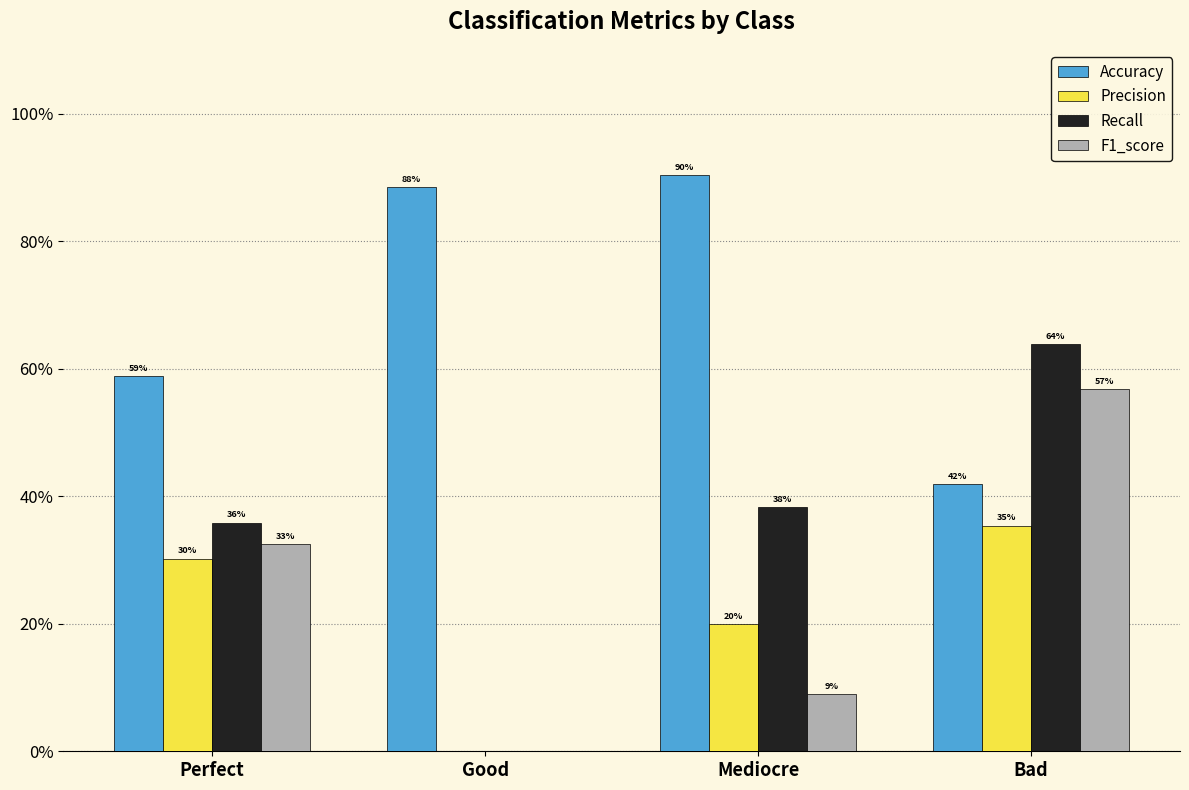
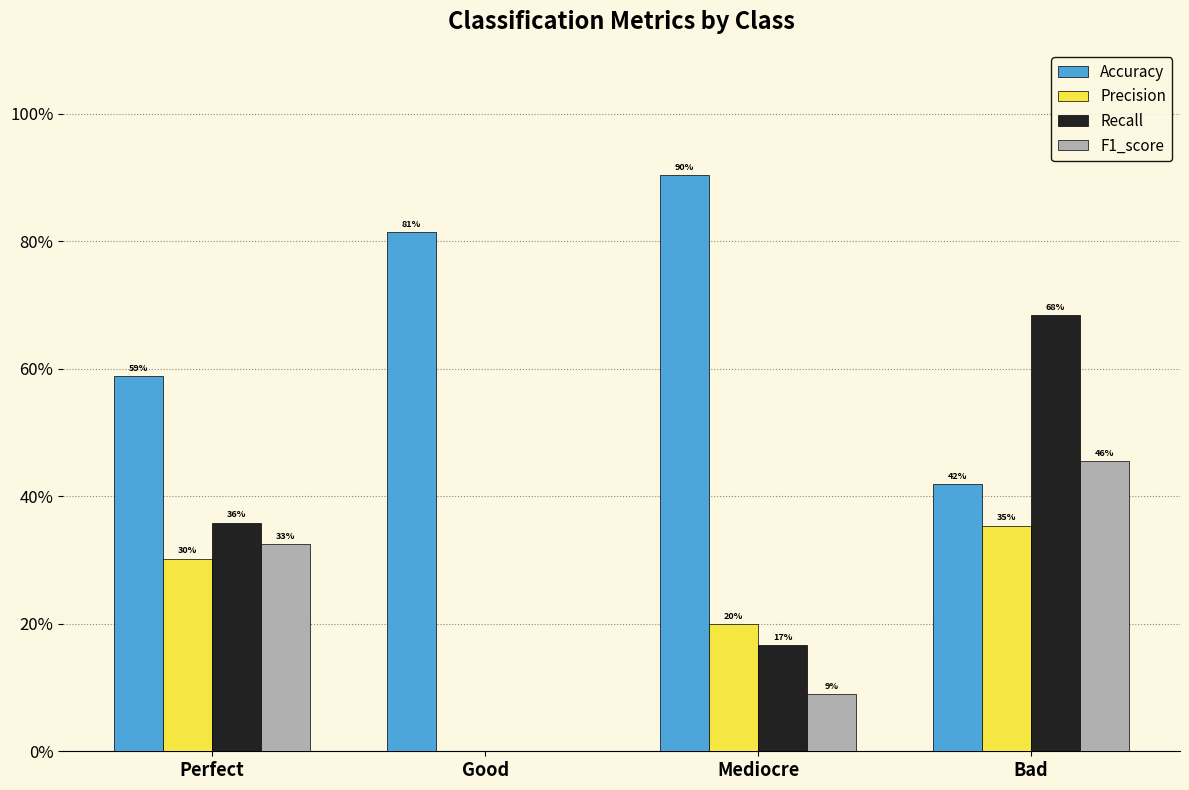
Accuracy, Good: 88% -> 81%
Recall, Mediocre: 38% -> 17%
Recall, Bad: 64% -> 68%
F1_score, Bad: 57% -> 46%
